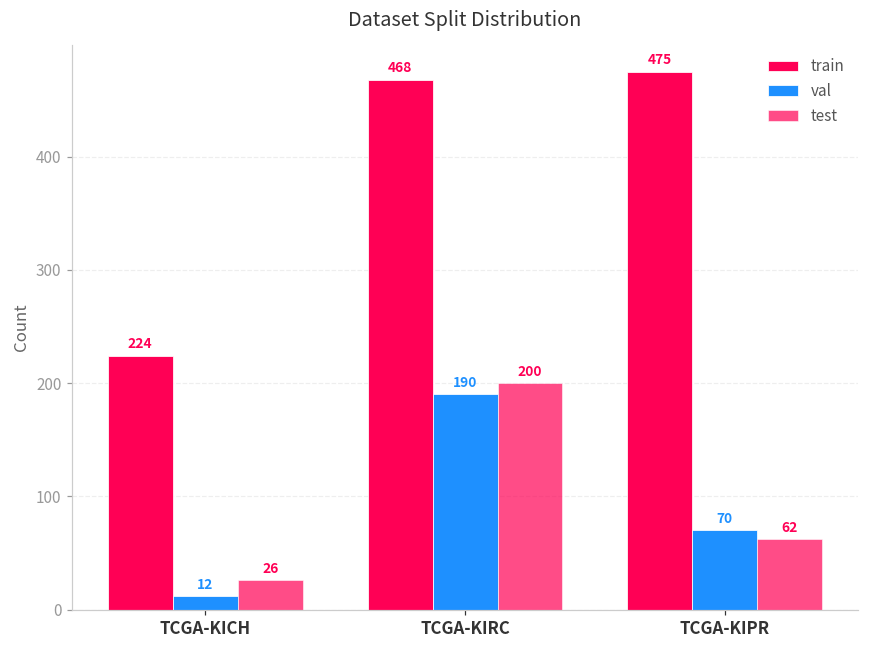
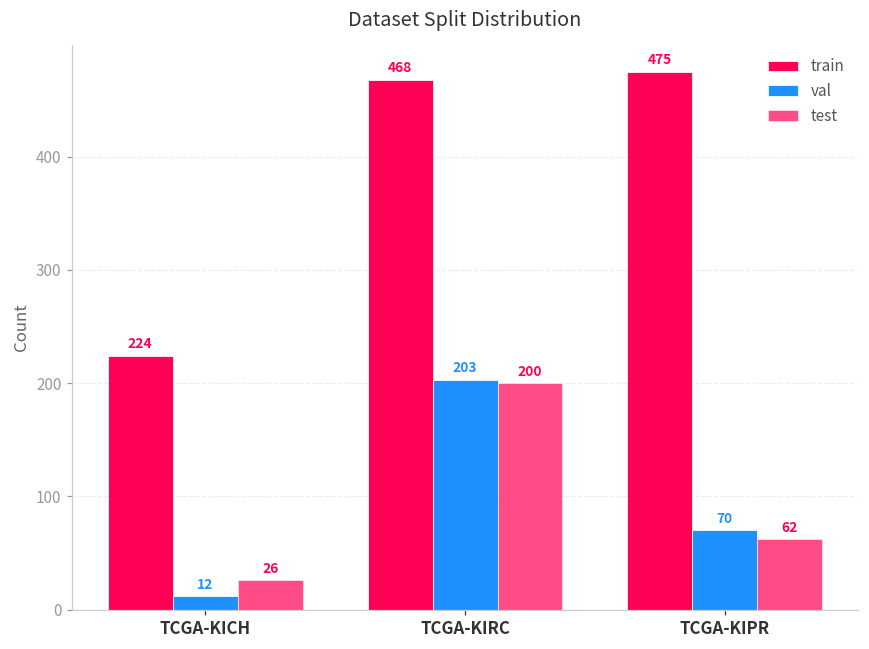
val, TCGA-KIRC: 190 -> 203
